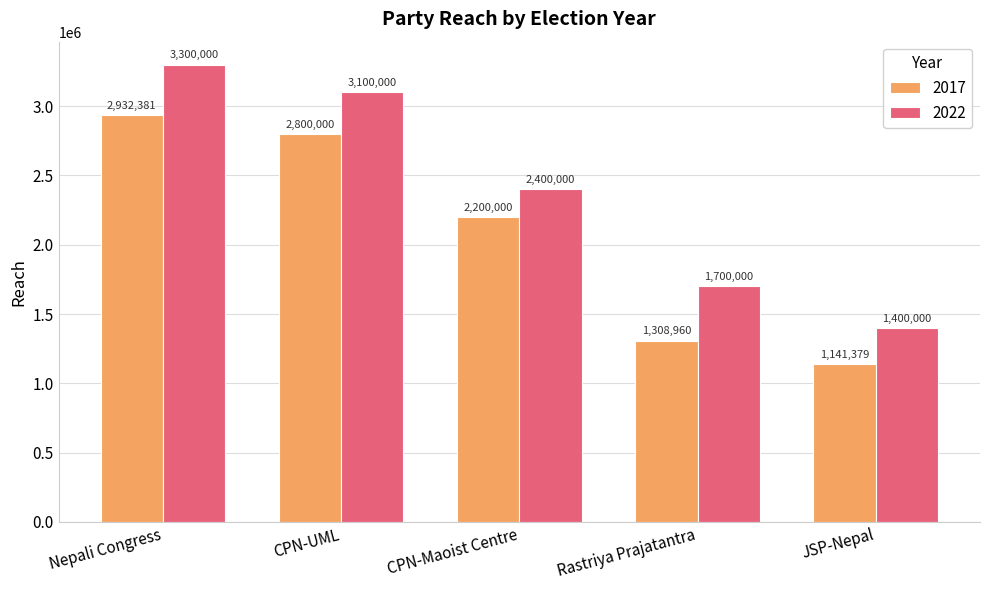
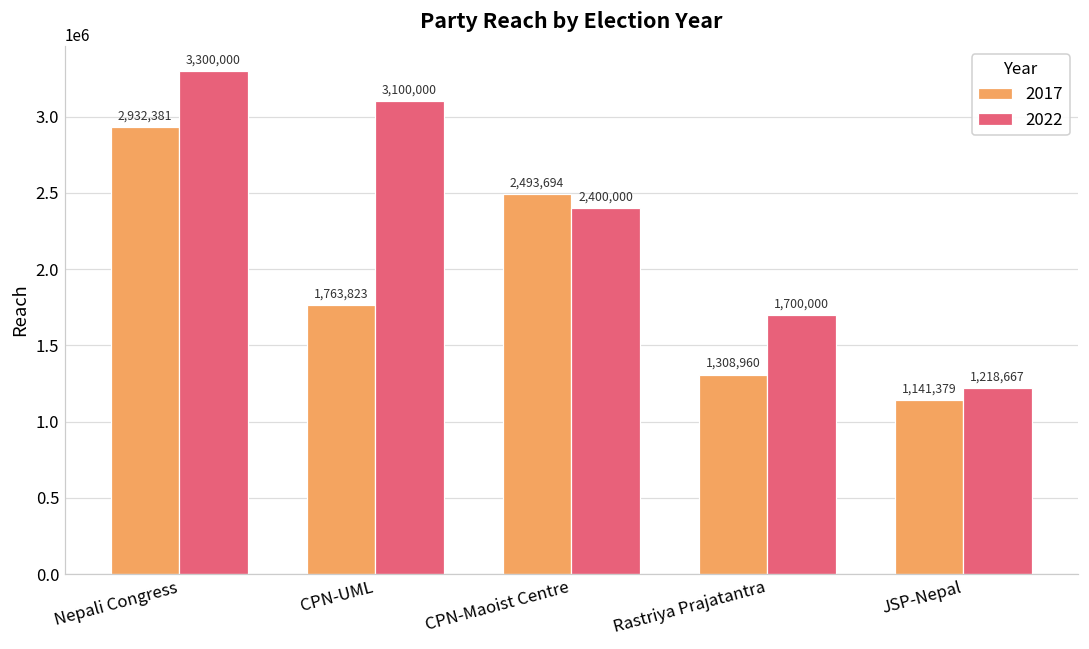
2017, CPN-UML: 2,800,000 -> 1,763,823
2017, CPN-Maoist Centre: 2,200,000 -> 2,493,694
2022, JSP-Nepal: 1,400,000 -> 1,218,667
